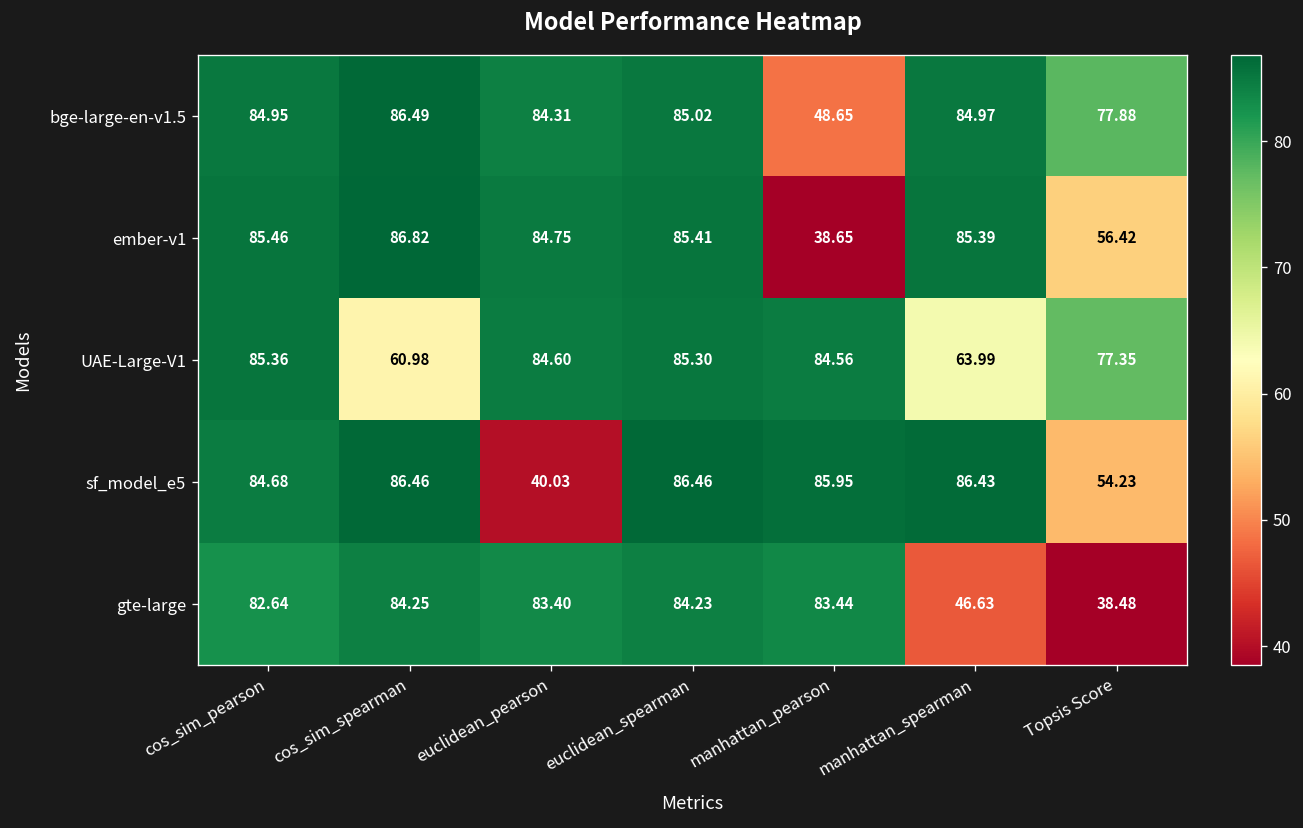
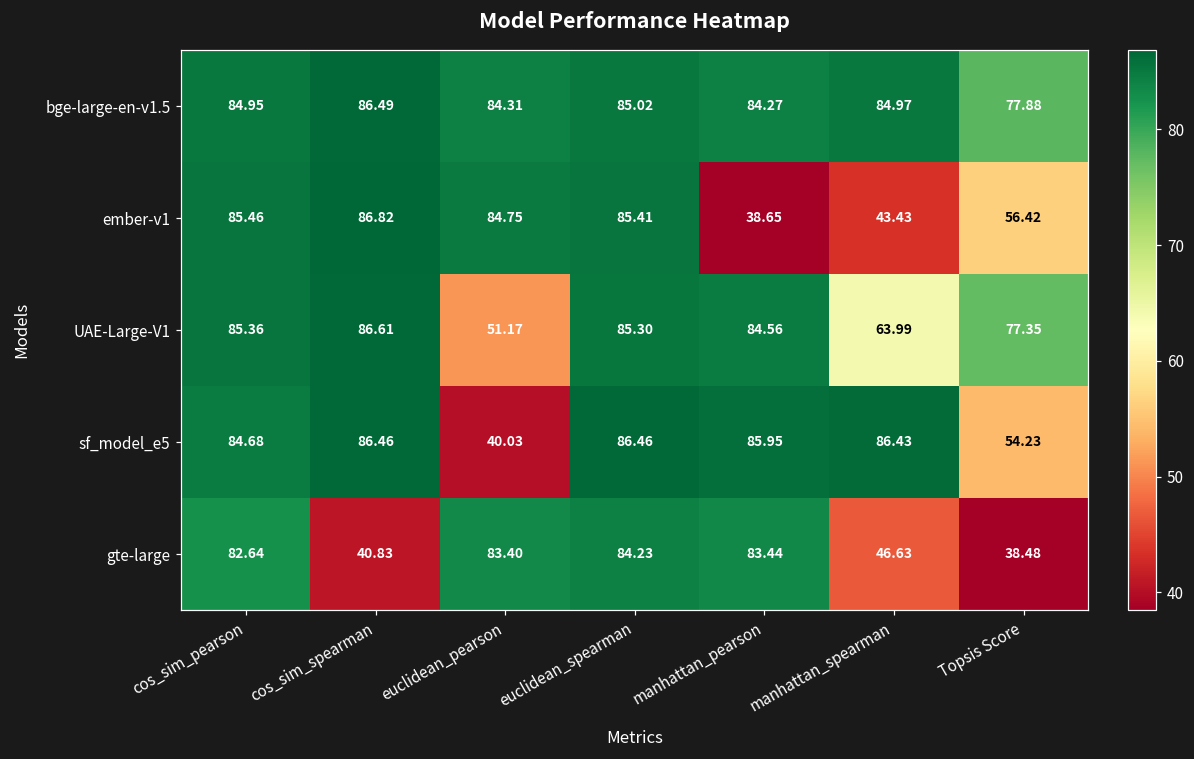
bge-large-en-v1.5, manhattan_pearson: 48.65 -> 84.27
ember-v1, manhattan_spearman: 85.39 -> 43.43
UAE-Large-V1, cos_sim_spearman: 60.98 -> 86.61
UAE-Large-V1, euclidean_pearson: 84.60 -> 51.17
gte-large, cos_sim_spearman: 84.25 -> 40.83
